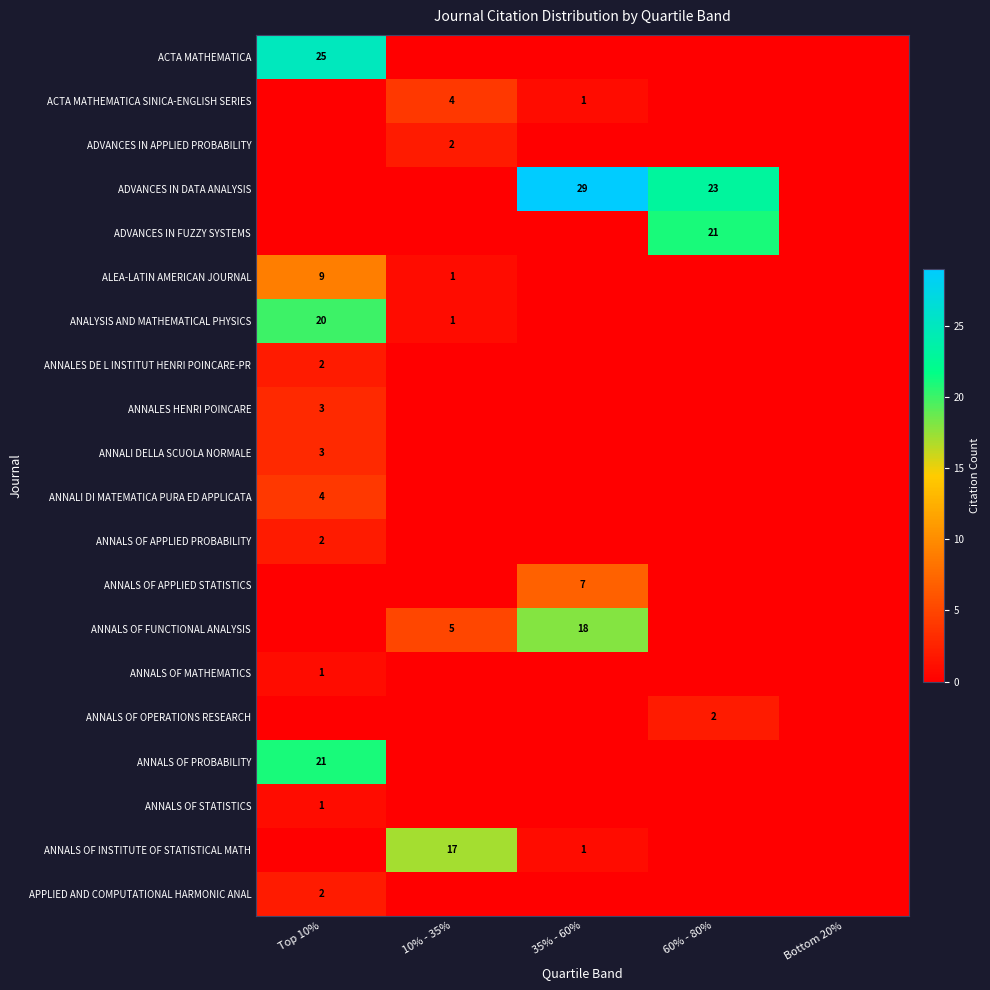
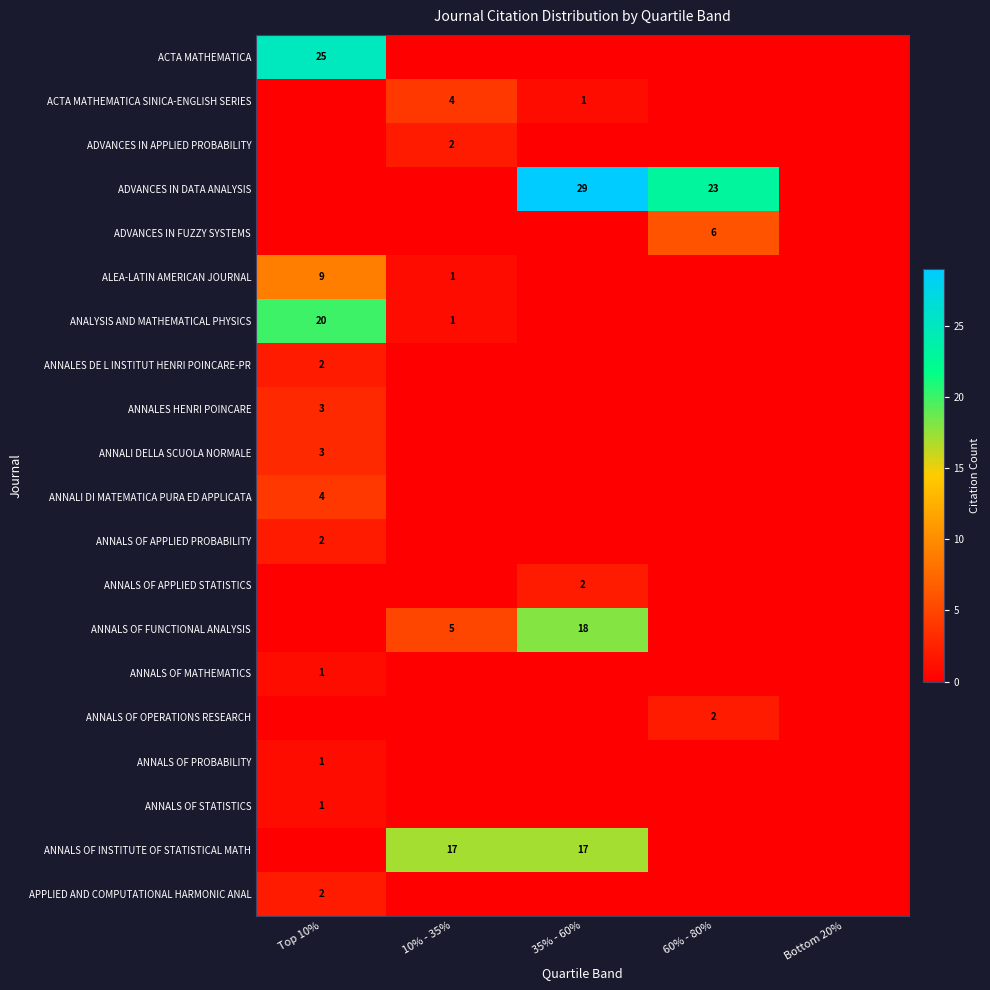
ADVANCES IN FUZZY SYSTEMS, 60% - 80%: 21 -> 6
ANNALS OF APPLIED STATISTICS, 35% - 60%: 7 -> 2
ANNALS OF PROBABILITY, Top 10%: 21 -> 1
ANNALS OF INSTITUTE OF STATISTICAL MATH, 35% - 60%: 1 -> 17
